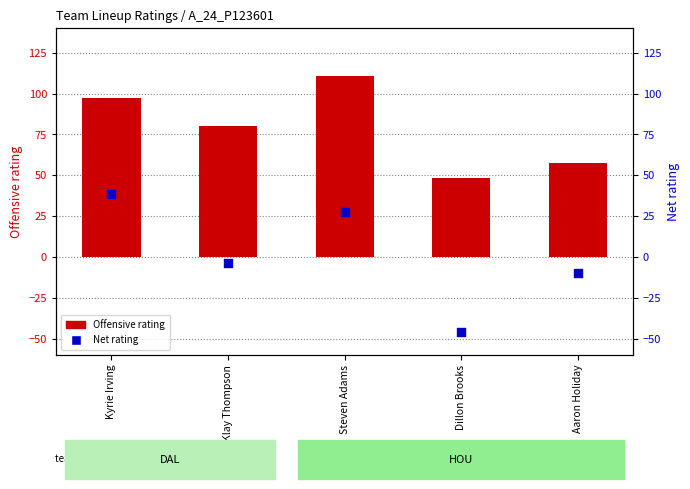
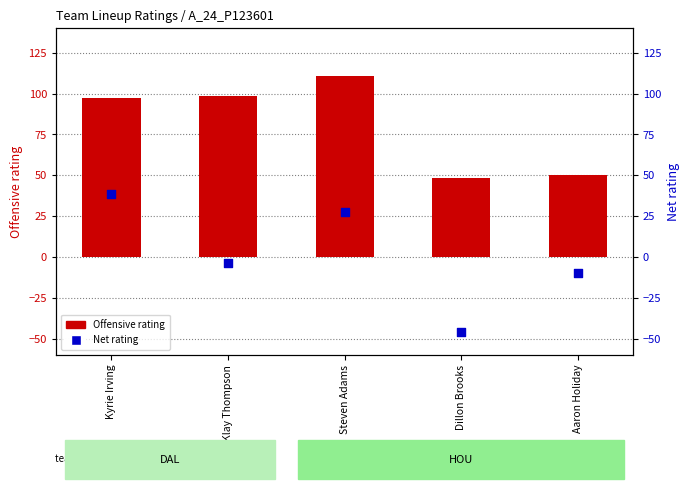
Offensive rating, Klay Thompson: 80 -> 98
Offensive rating, Aaron Holiday: 58 -> 50
